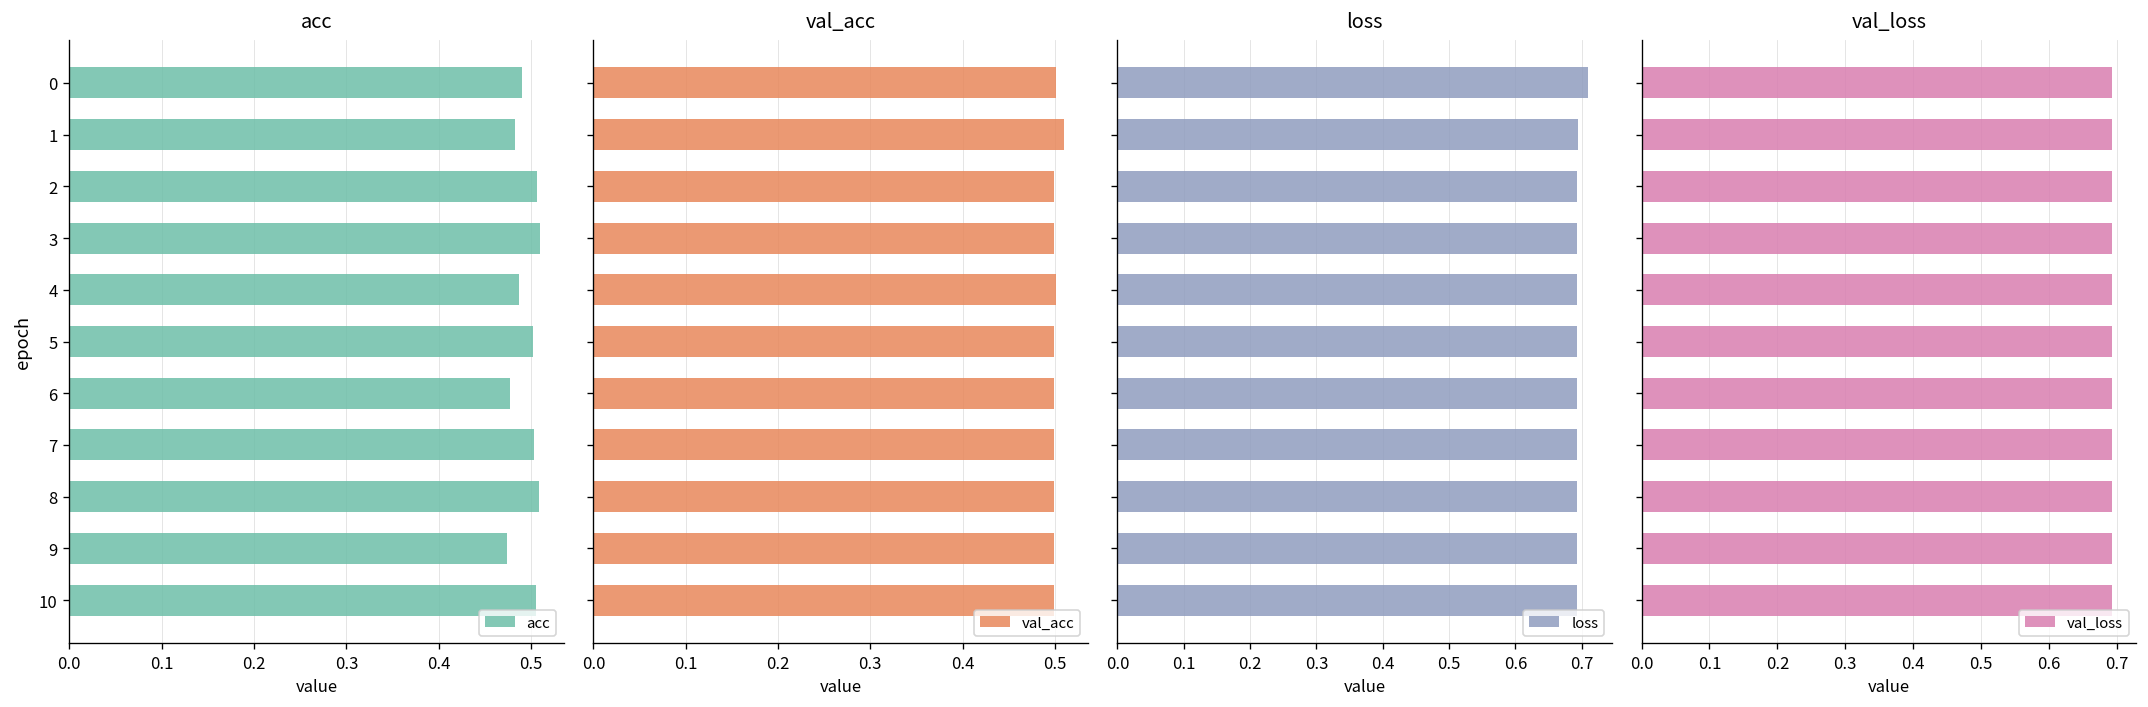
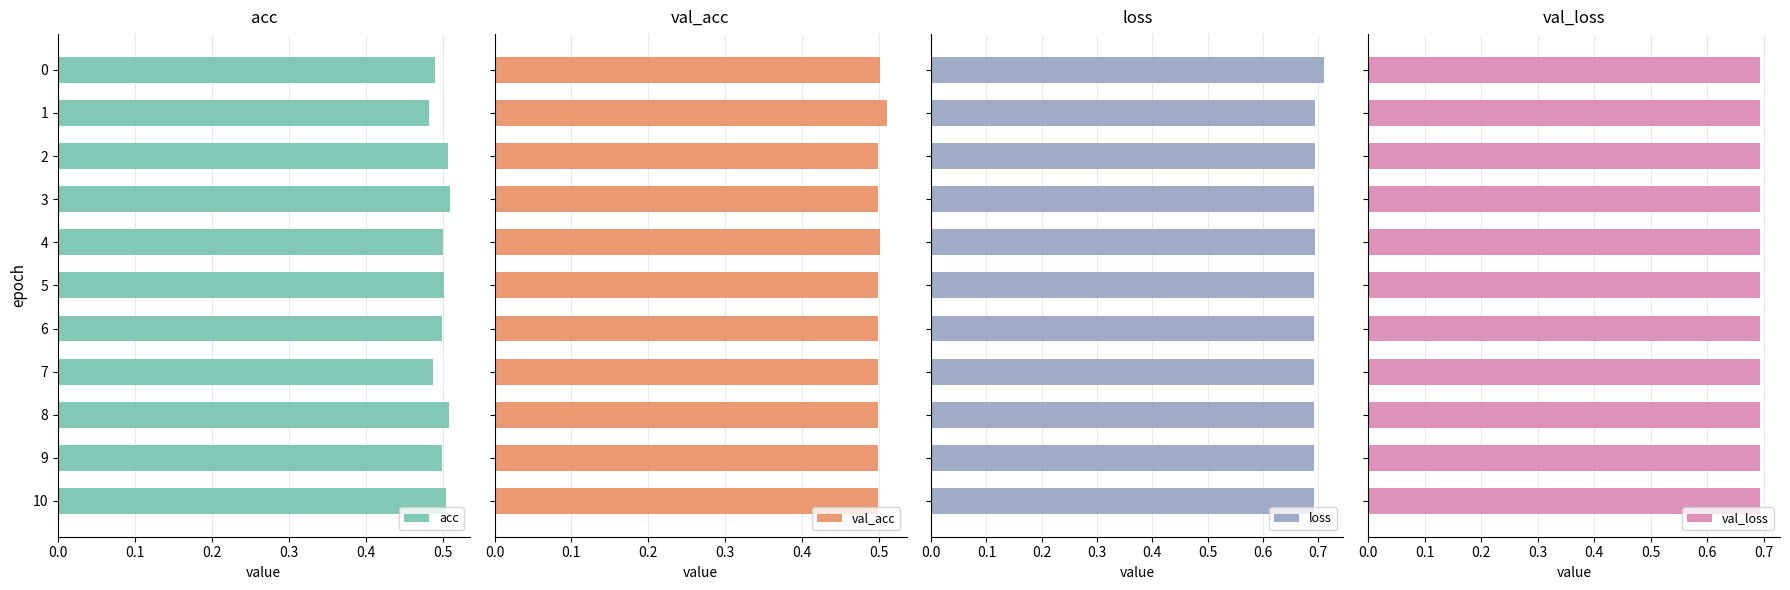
acc, 4: 0.49 -> 0.50
acc, 6: 0.48 -> 0.50
acc, 7: 0.50 -> 0.49
acc, 9: 0.47 -> 0.50
